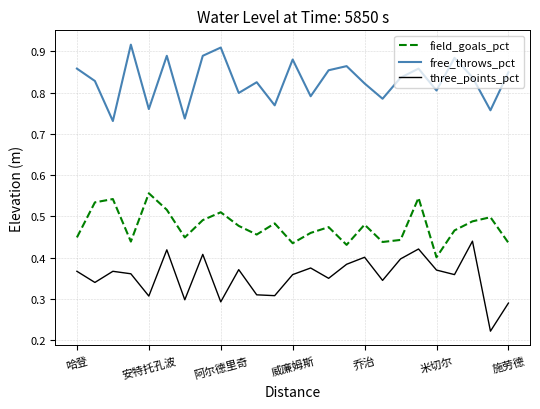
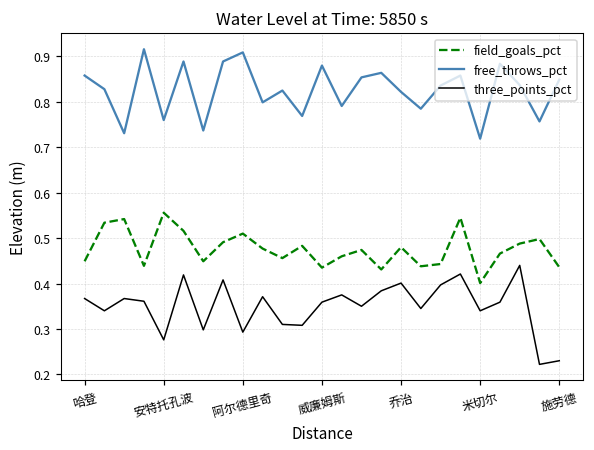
three_points_pct, 安特托孔波: 0.31 -> 0.28
free_throws_pct, 米切尔: 0.81 -> 0.72
three_points_pct, 米切尔: 0.37 -> 0.34
three_points_pct, 施劳德: 0.29 -> 0.23
